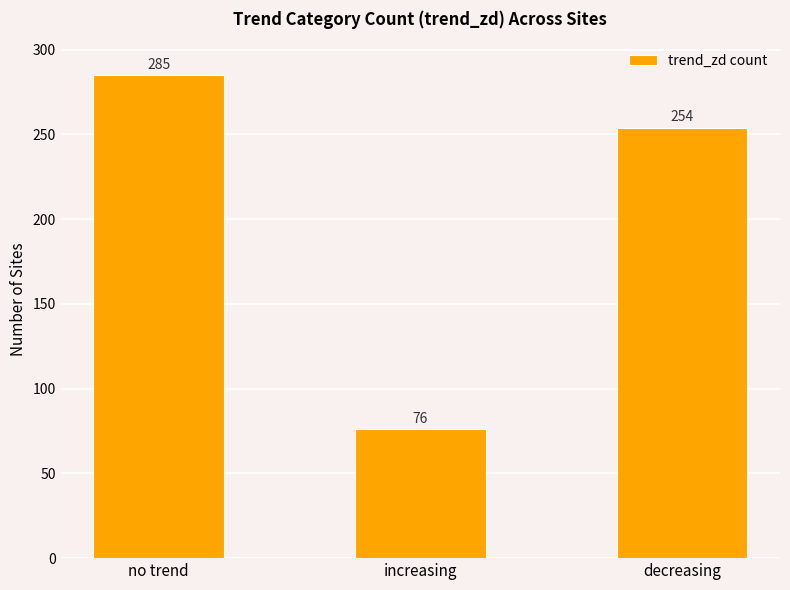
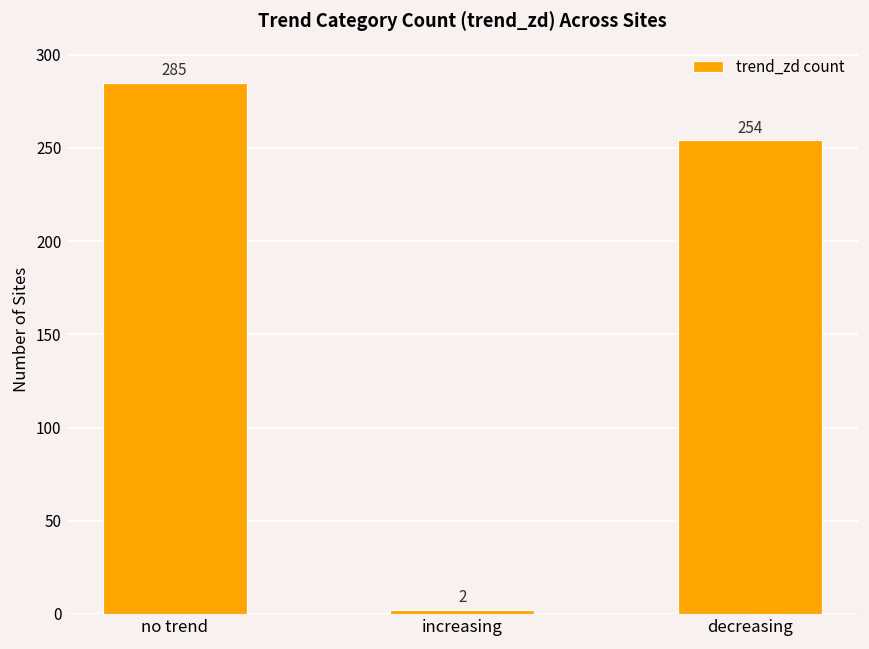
increasing: 76 -> 2
